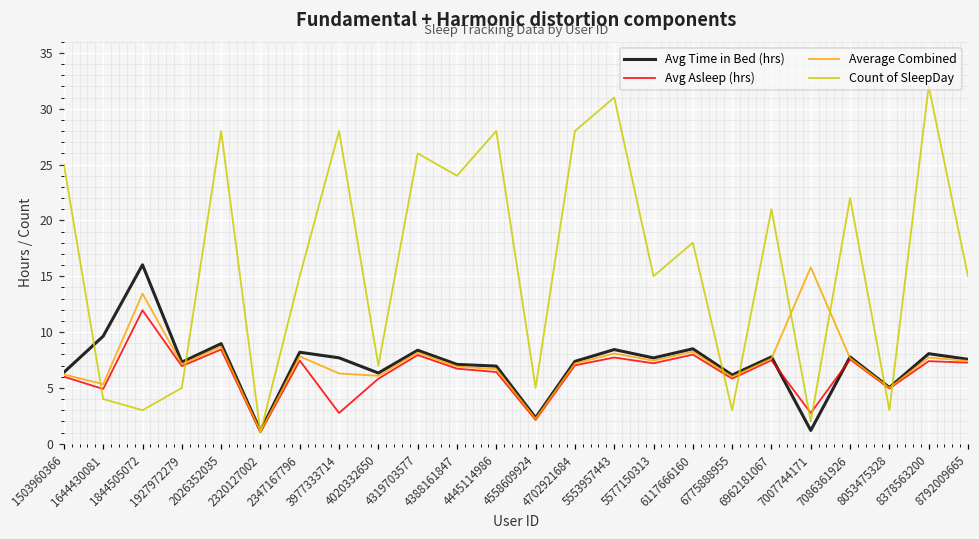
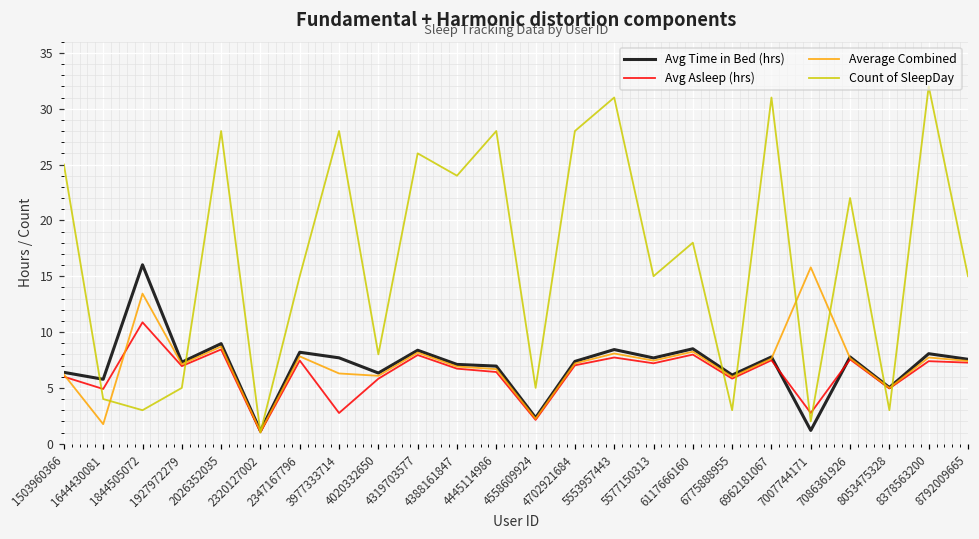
Avg Time in Bed (hrs), 1644430081: 9.6 -> 5.8
Average Combined, 1644430081: 5.3 -> 1.8
Avg Asleep (hrs), 1844505072: 12.0 -> 10.9
Count of SleepDay, 4020332650: 7 -> 8
Count of SleepDay, 6962181067: 21 -> 31
